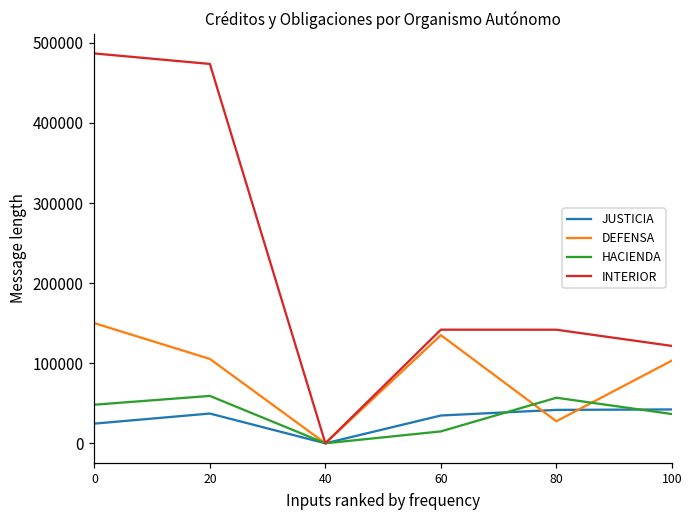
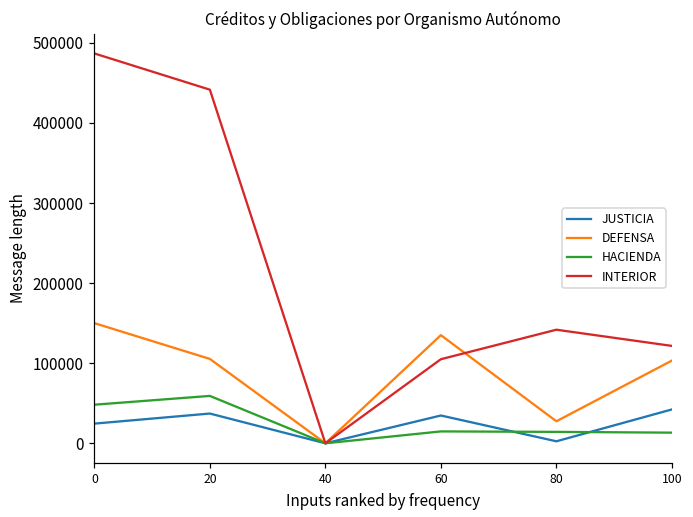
INTERIOR, 20: 470000 -> 440000
INTERIOR, 60: 140000 -> 110000
JUSTICIA, 80: 40000 -> 0
HACIENDA, 80: 60000 -> 10000
HACIENDA, 100: 40000 -> 10000
